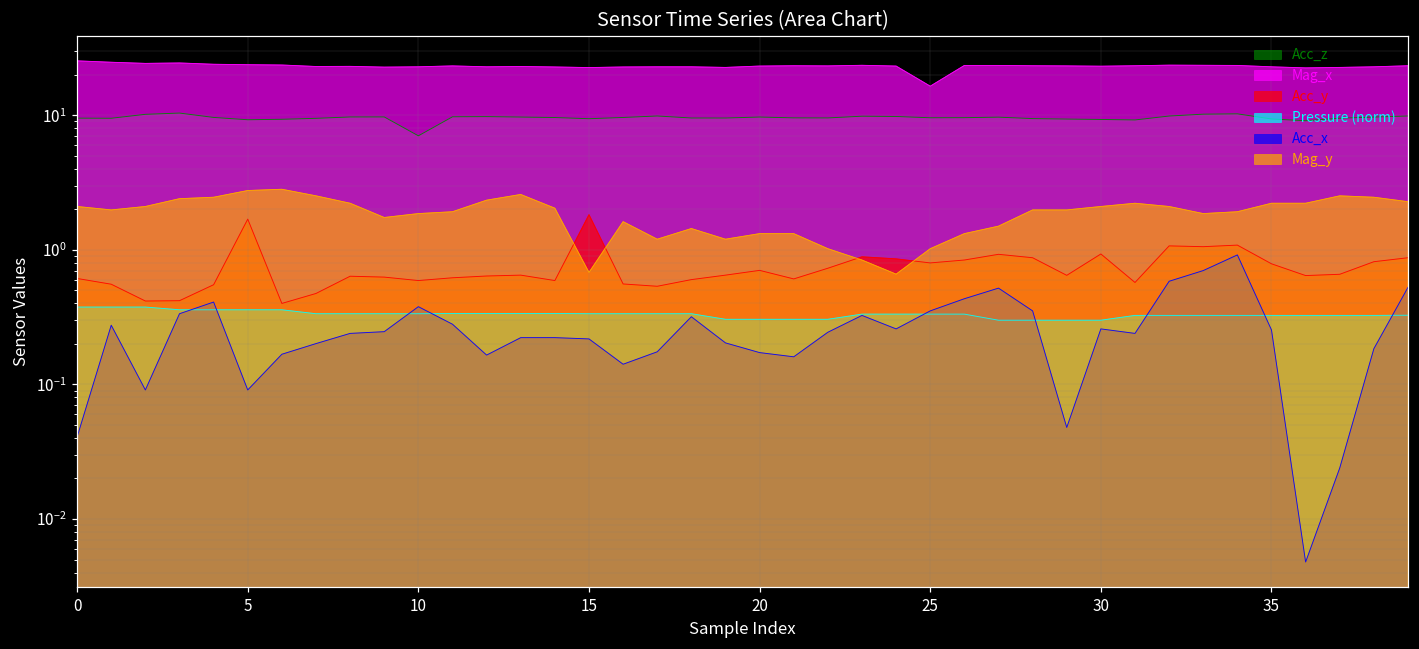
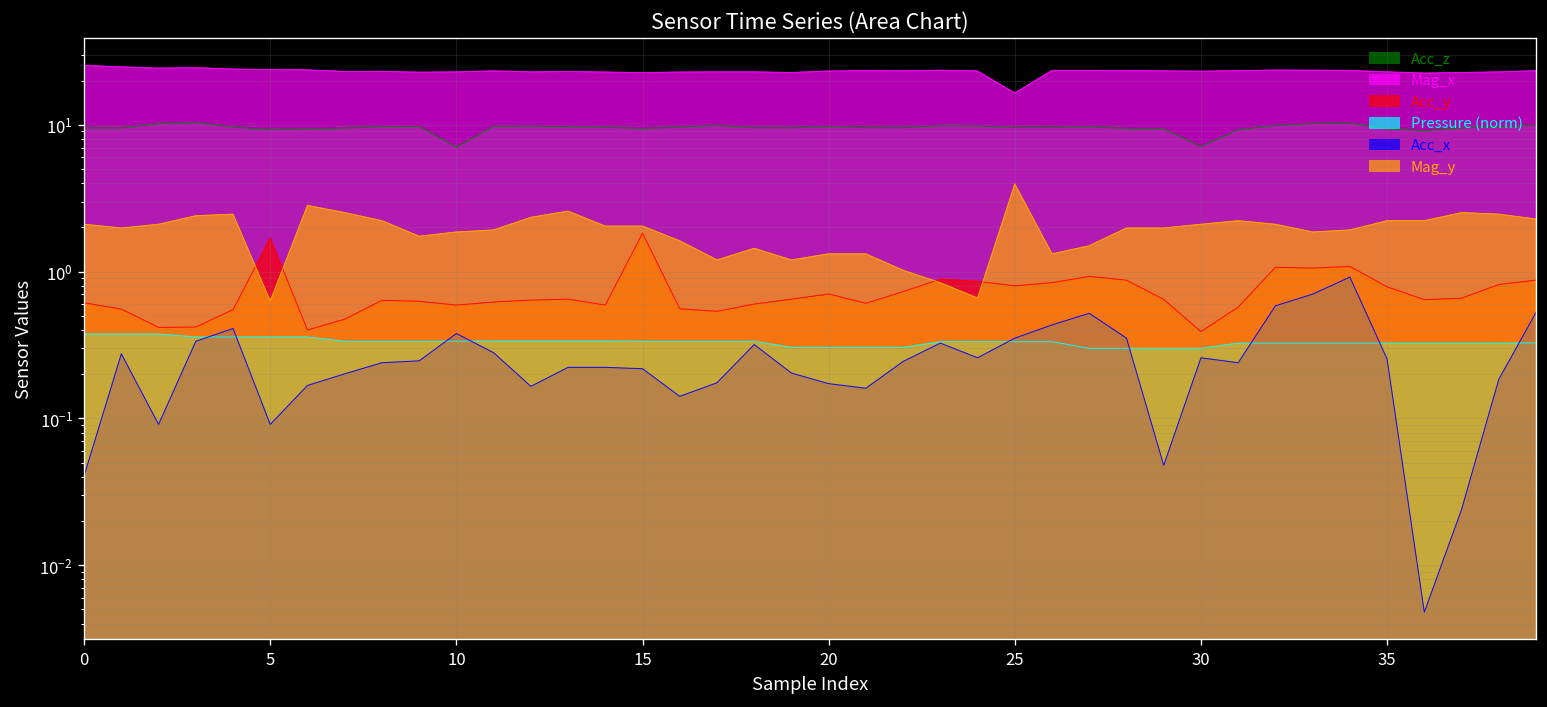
Mag_y, 5: 2.8 -> 0.6
Mag_y, 15: 0.7 -> 2.0
Mag_y, 25: 1.0 -> 4.0
Acc_z, 30: 9 -> 7
Acc_y, 30: 0.9 -> 0.39
